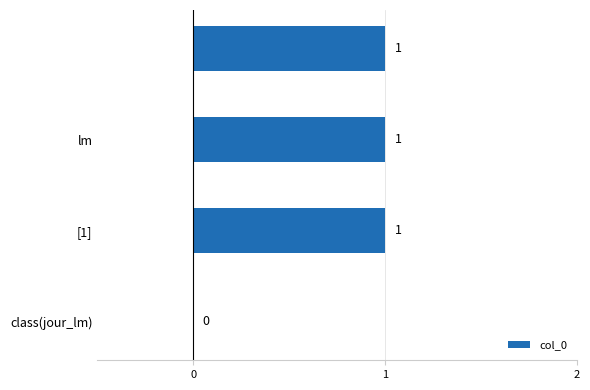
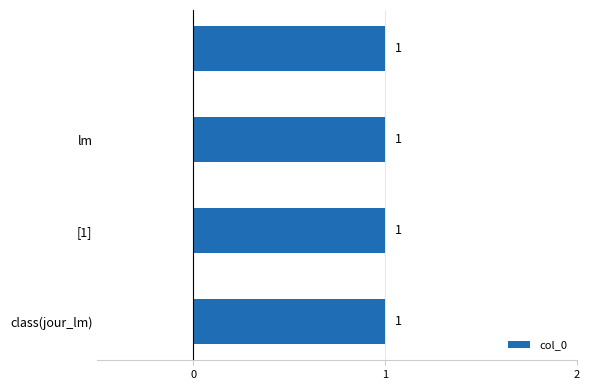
class(jour_lm): 0 -> 1
